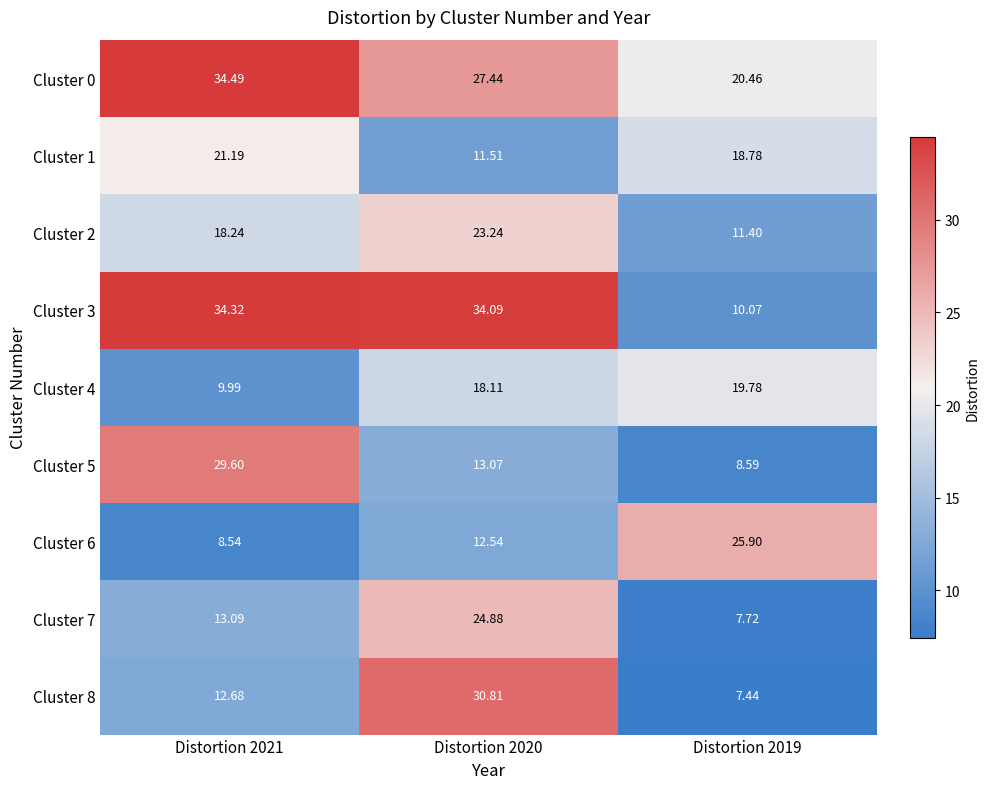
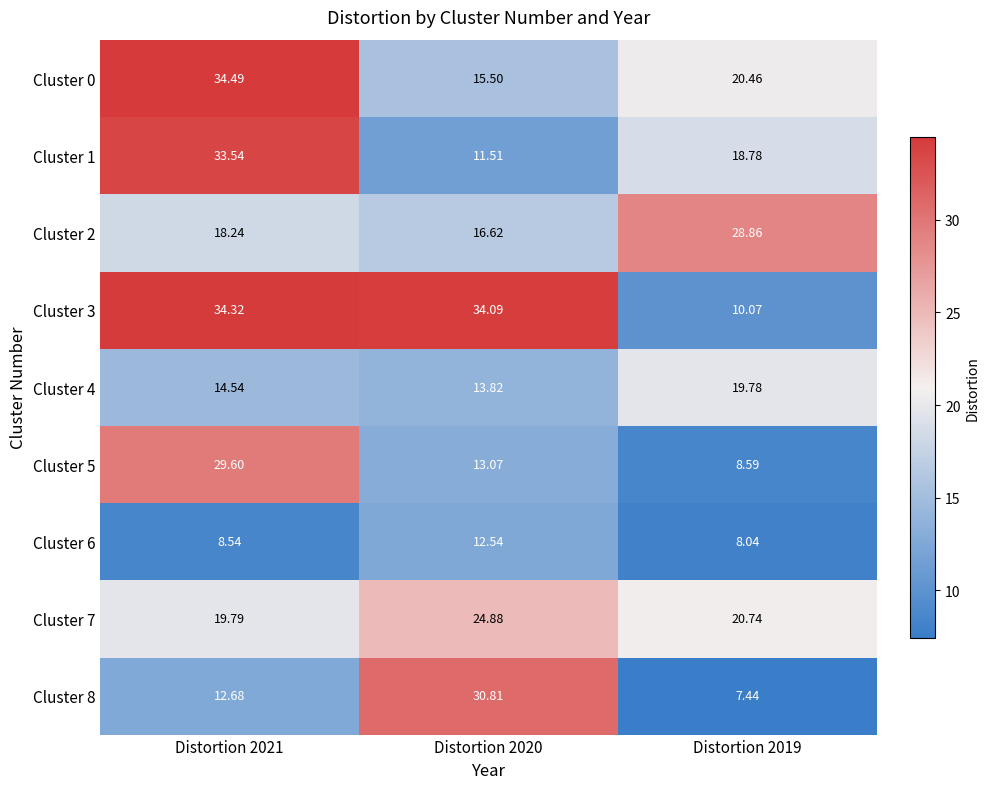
Cluster 0, Distortion 2020: 27.44 -> 15.50
Cluster 1, Distortion 2021: 21.19 -> 33.54
Cluster 2, Distortion 2020: 23.24 -> 16.62
Cluster 2, Distortion 2019: 11.40 -> 28.86
Cluster 4, Distortion 2021: 9.99 -> 14.54
Cluster 4, Distortion 2020: 18.11 -> 13.82
Cluster 6, Distortion 2019: 25.90 -> 8.04
Cluster 7, Distortion 2021: 13.09 -> 19.79
Cluster 7, Distortion 2019: 7.72 -> 20.74
